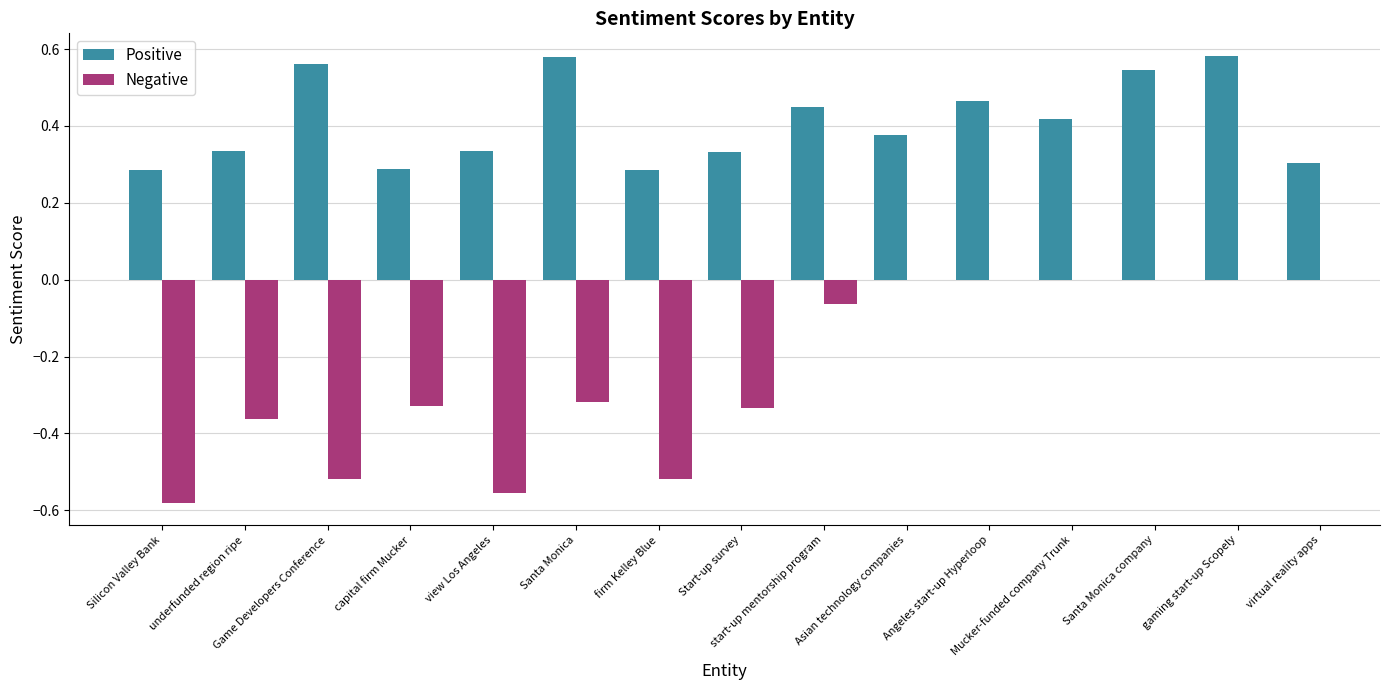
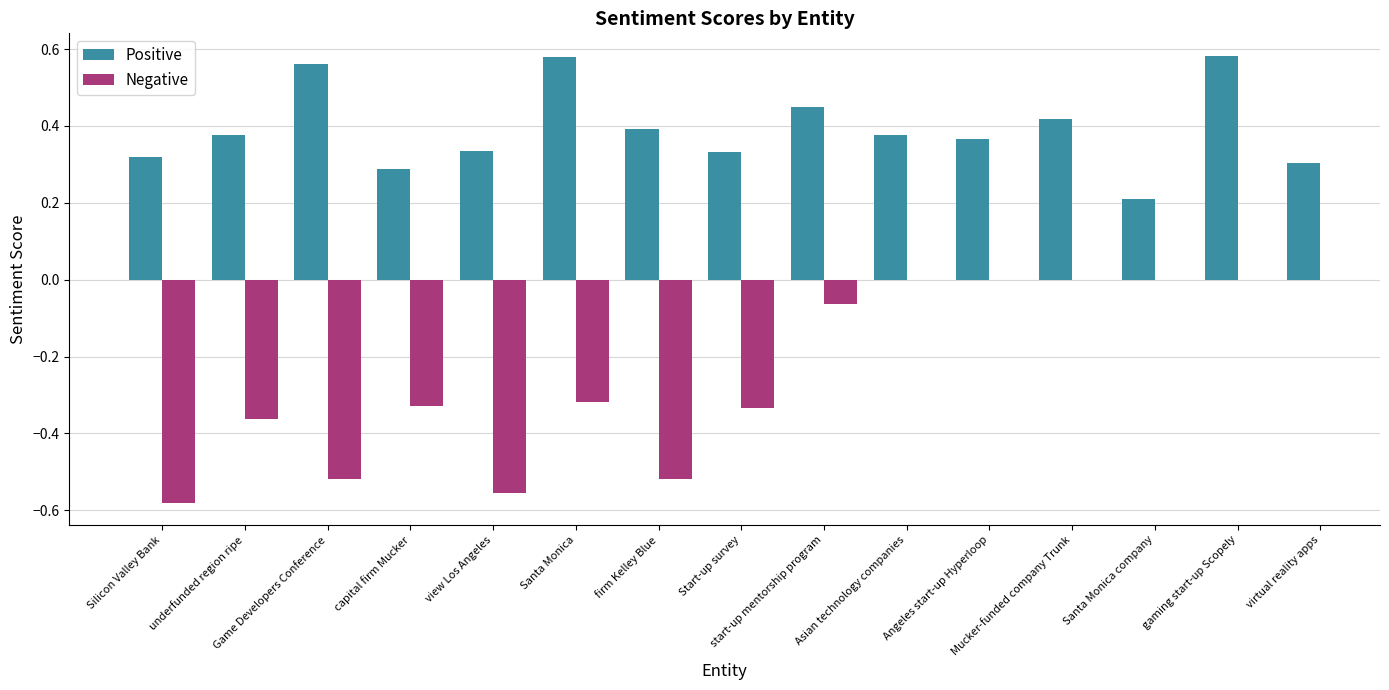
Positive, Silicon Valley Bank: 0.28 -> 0.32
Positive, underfunded region ripe: 0.34 -> 0.38
Positive, firm Kelley Blue: 0.28 -> 0.39
Positive, Angeles start-up Hyperloop: 0.47 -> 0.37
Positive, Santa Monica company: 0.54 -> 0.21
